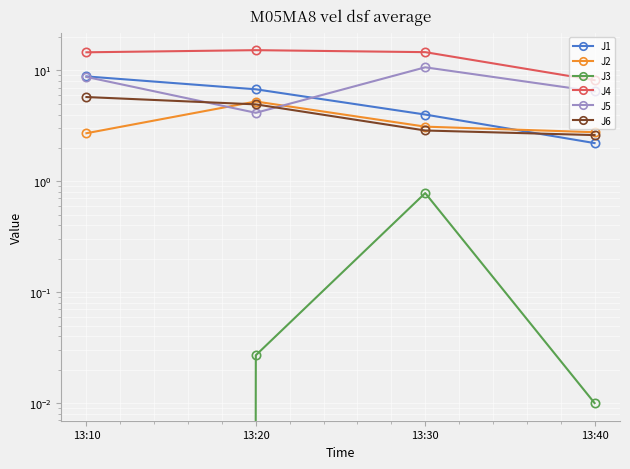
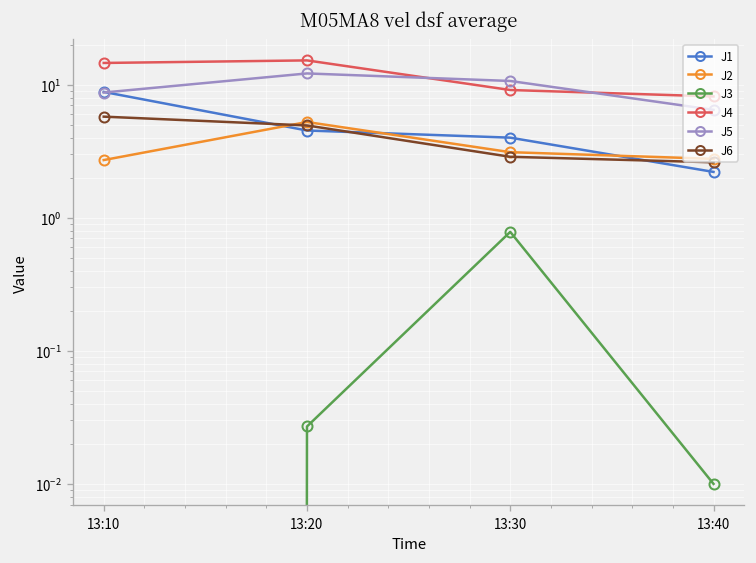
J1, 13:20: 7 -> 4.5
J5, 13:20: 4.1 -> 12
J4, 13:30: 15 -> 9
